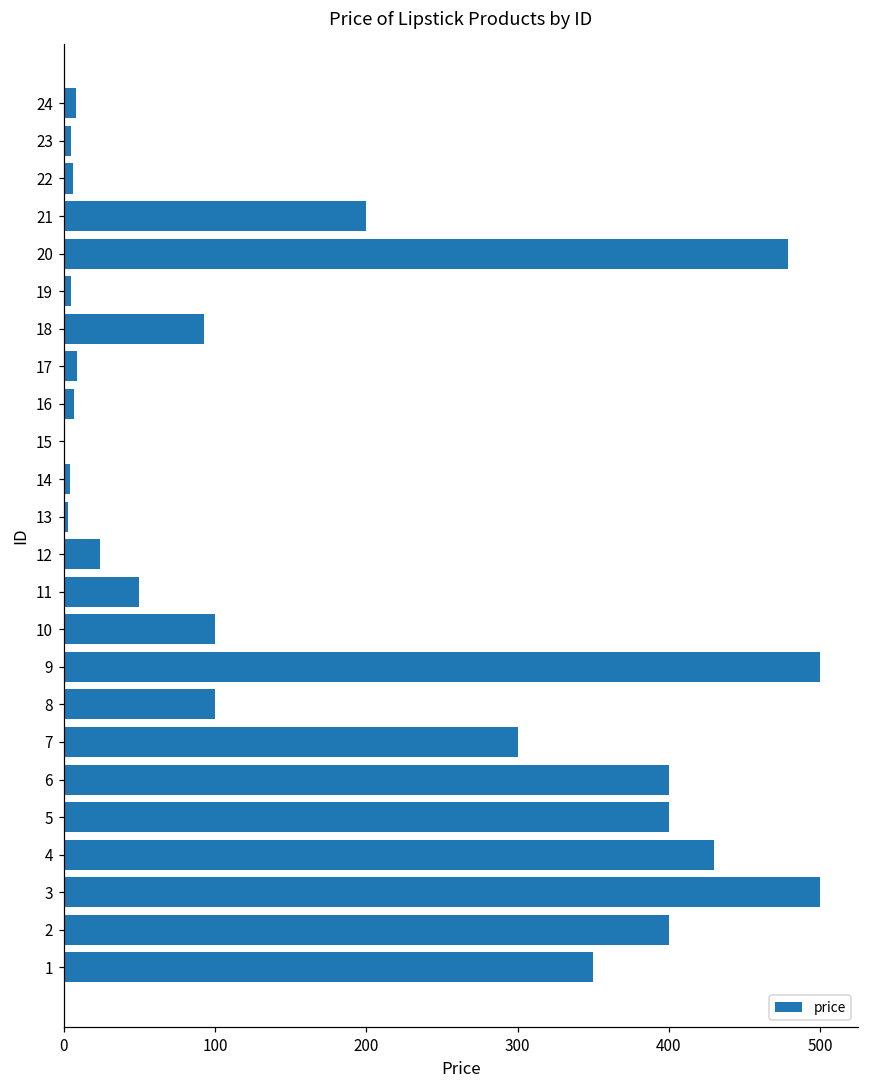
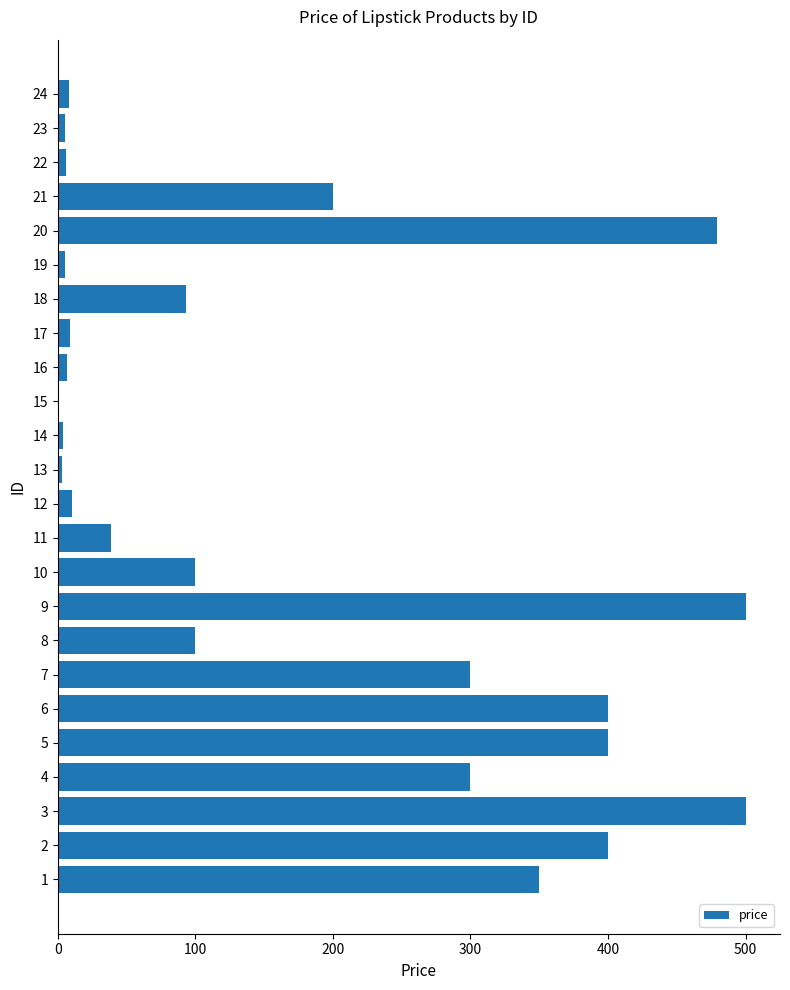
12: 24 -> 10
11: 50 -> 39
4: 430 -> 300
